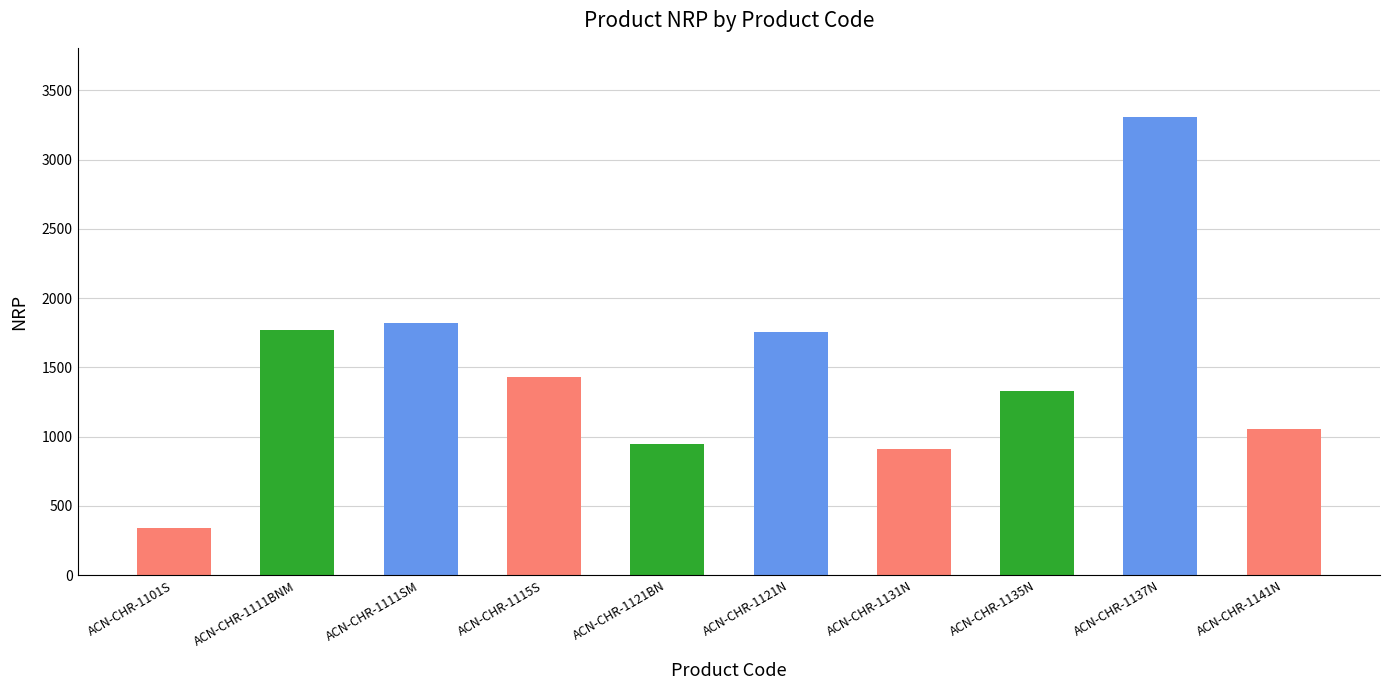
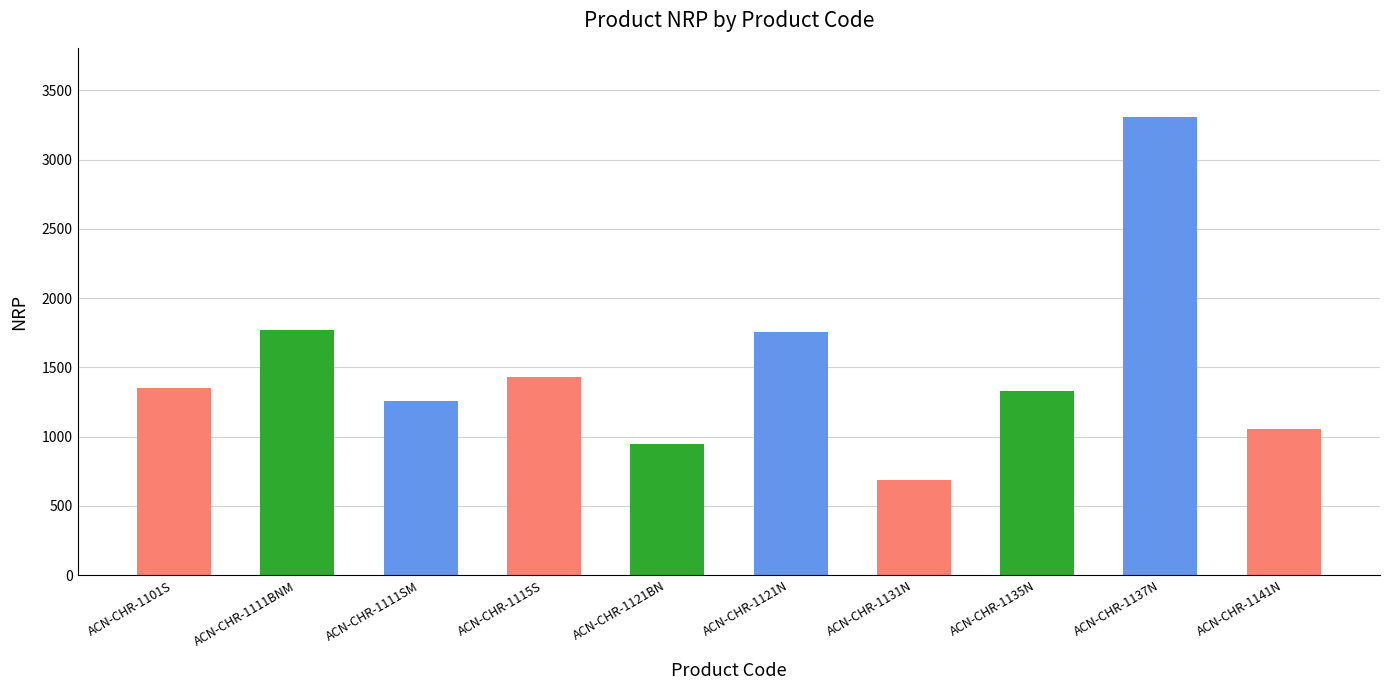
ACN-CHR-1101S: 340 -> 1350
ACN-CHR-1111SM: 1820 -> 1260
ACN-CHR-1131N: 910 -> 690
